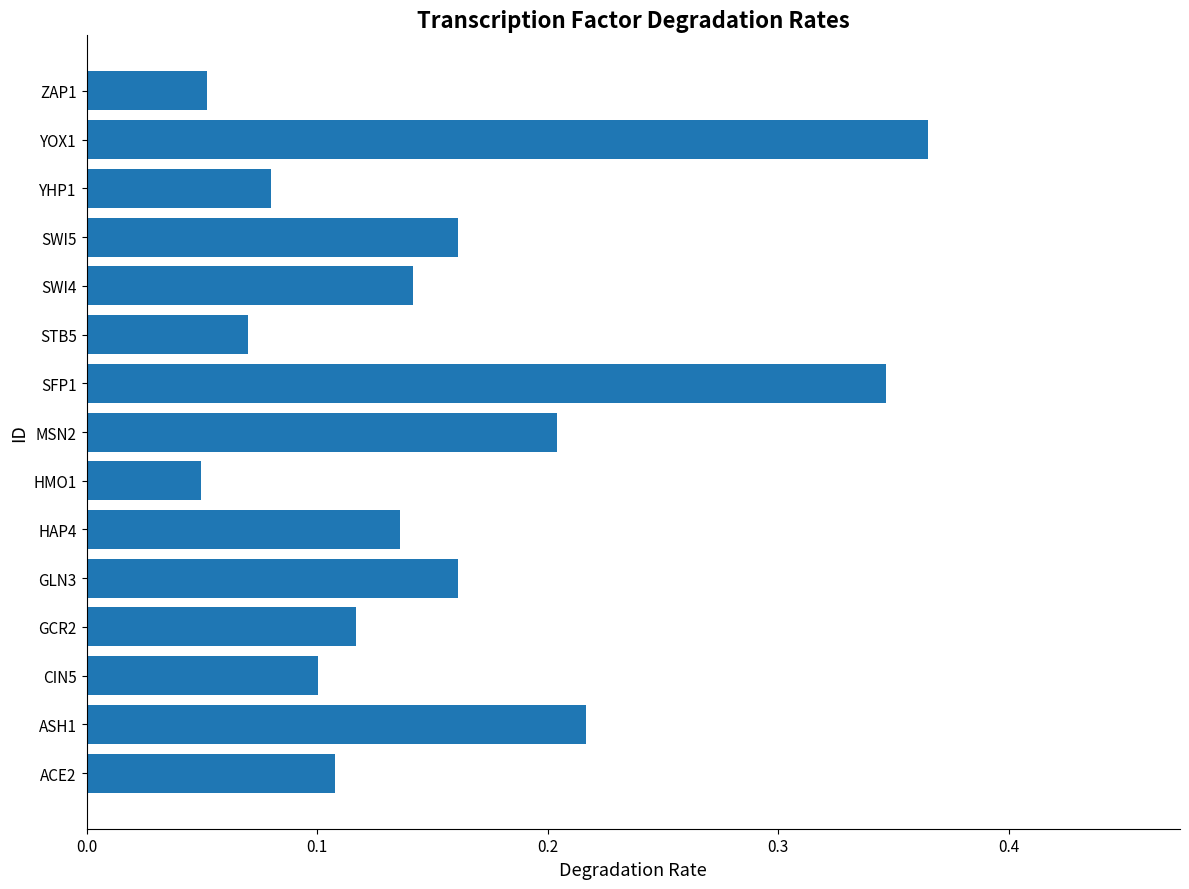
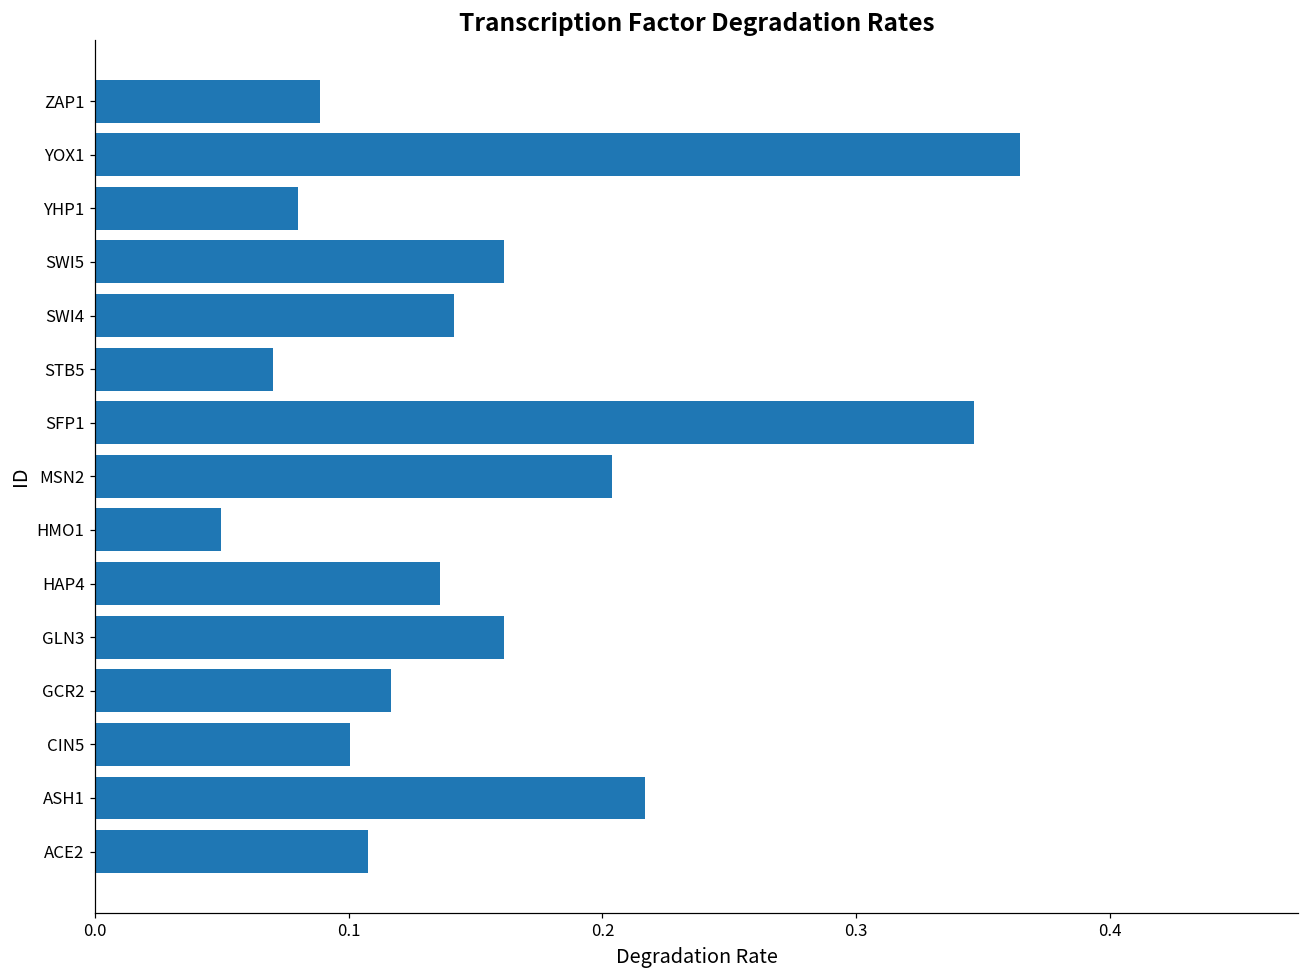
ZAP1: 0.052 -> 0.089
